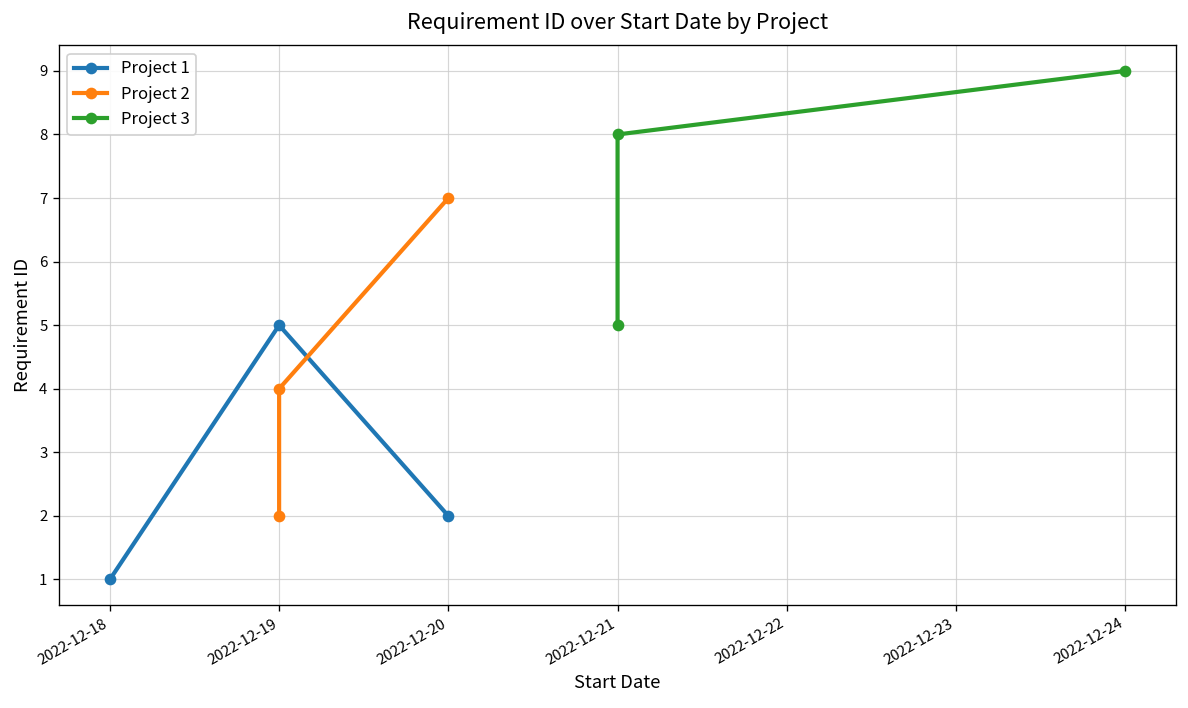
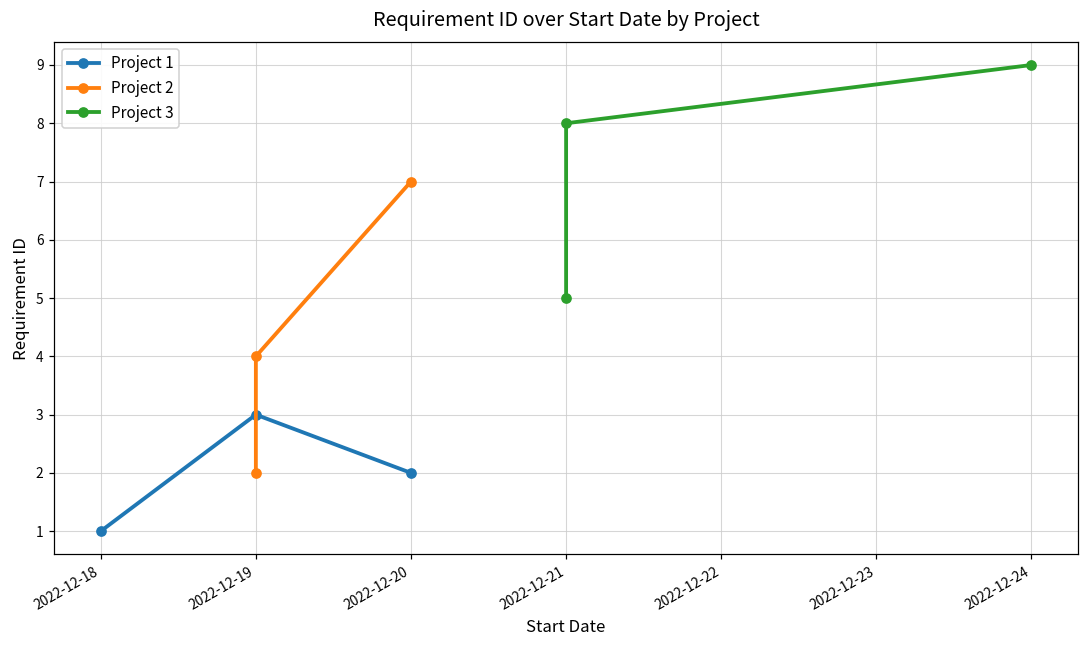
Project 1, 2022-12-19: 5 -> 3
